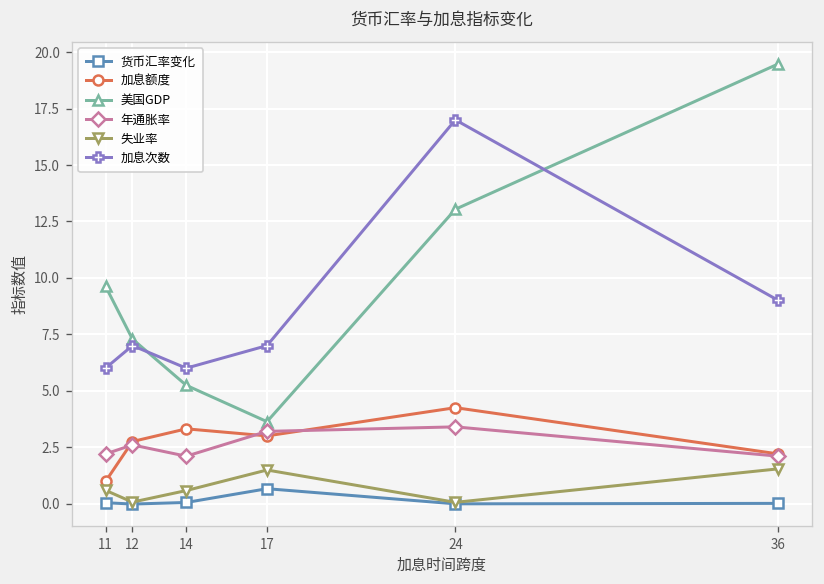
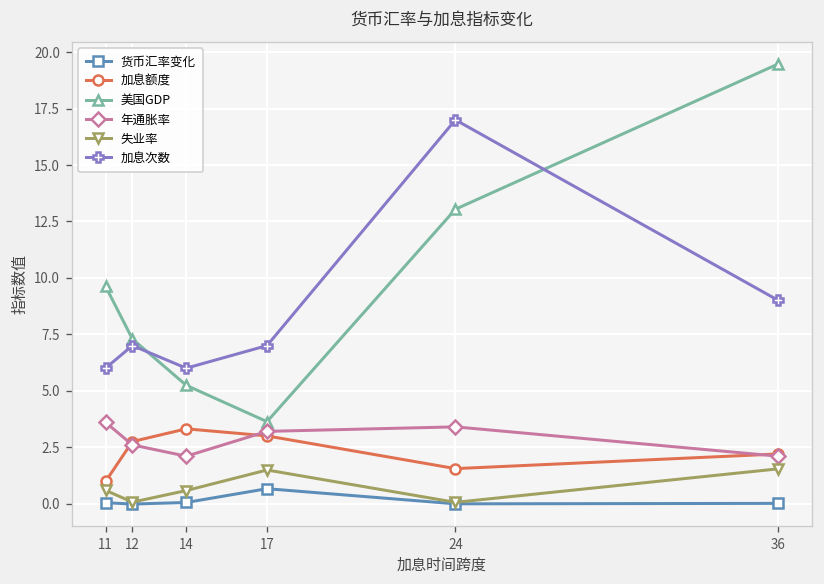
年通胀率, 11: 2.2 -> 3.6
加息额度, 24: 4.3 -> 1.6
